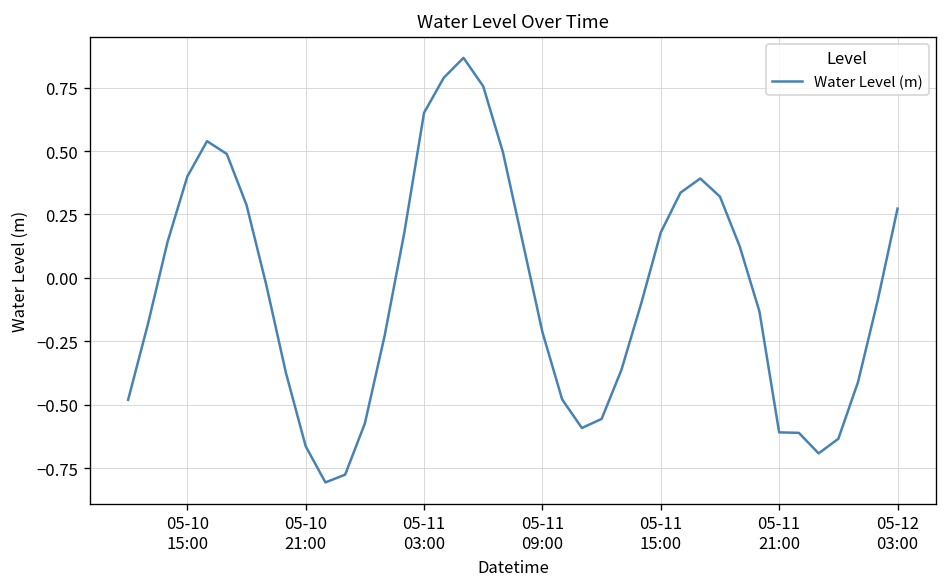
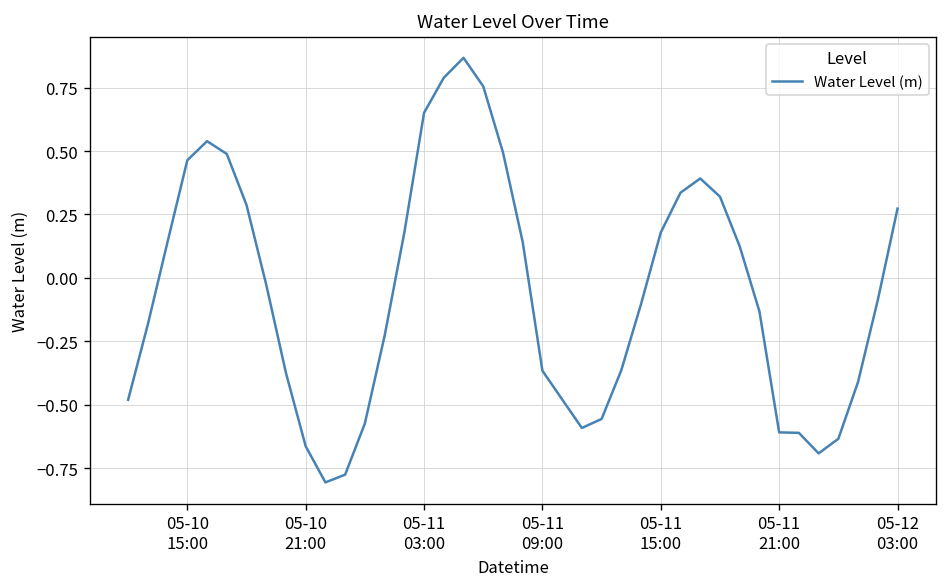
05-10 15:00: 0.40 -> 0.46
05-11 09:00: -0.21 -> -0.37
